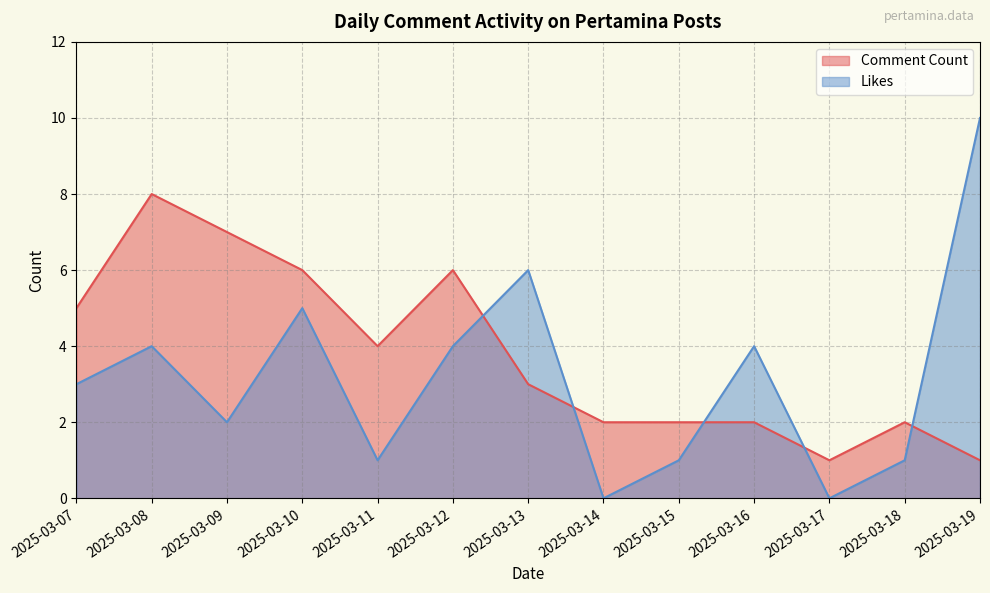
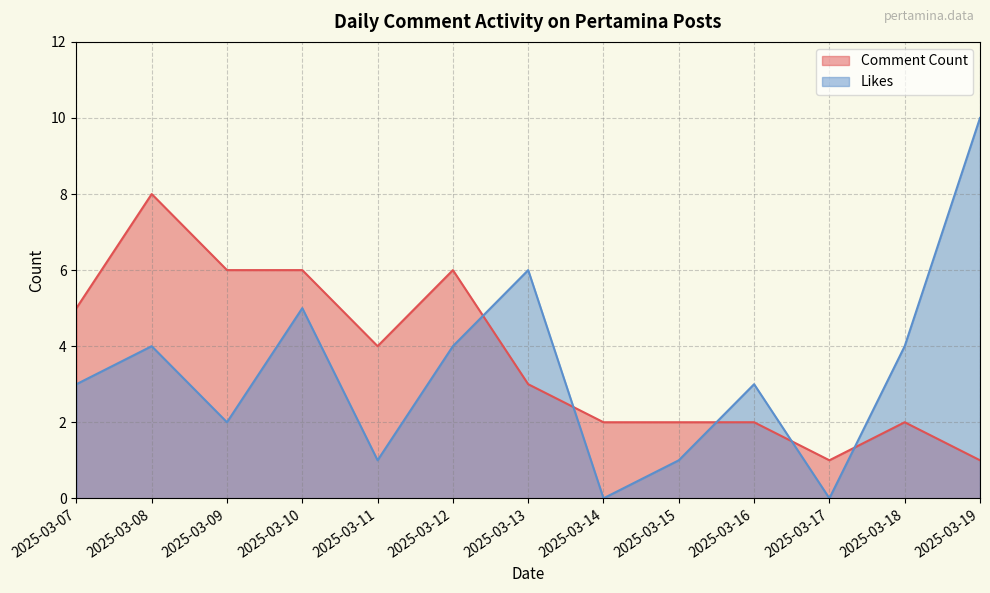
Comment Count, 2025-03-09: 7 -> 6
Likes, 2025-03-16: 4 -> 3
Likes, 2025-03-18: 1 -> 4
